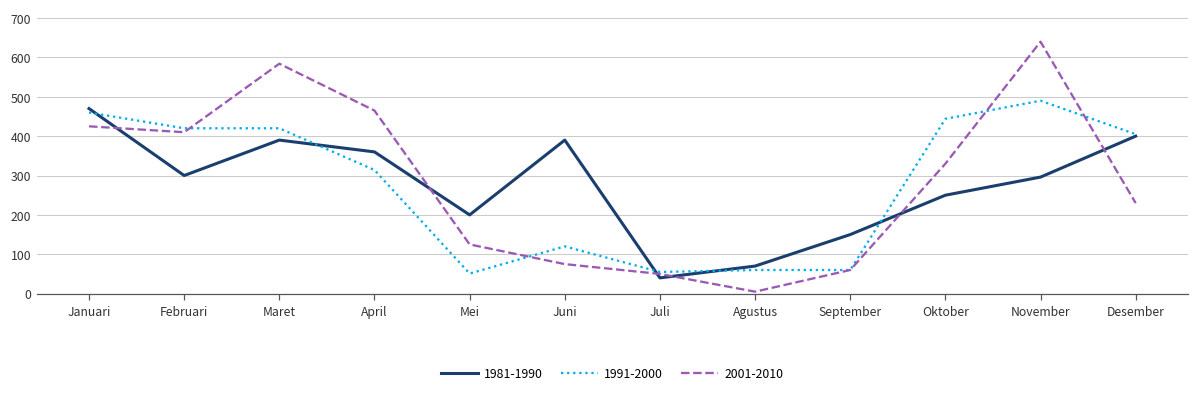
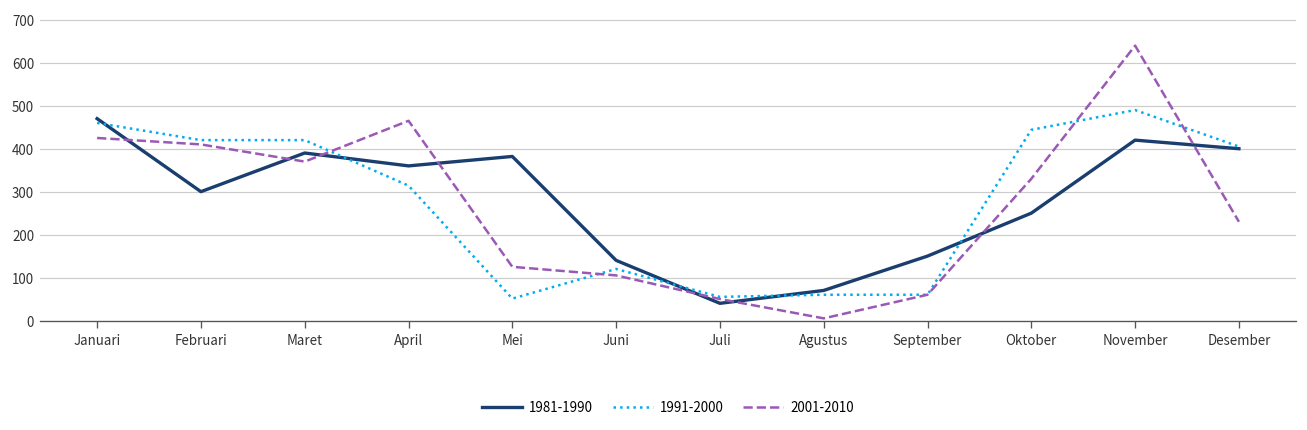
2001-2010, Maret: 580 -> 370
1981-1990, Mei: 200 -> 380
1981-1990, Juni: 390 -> 140
2001-2010, Juni: 80 -> 110
1981-1990, November: 300 -> 420
